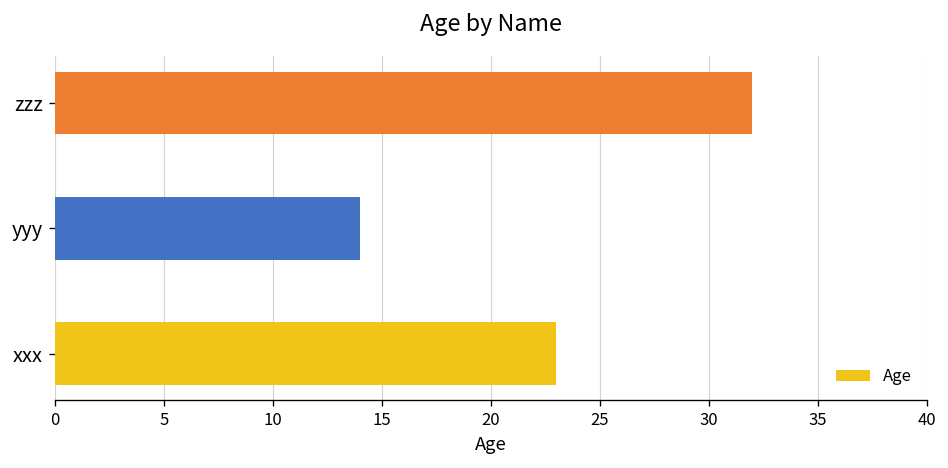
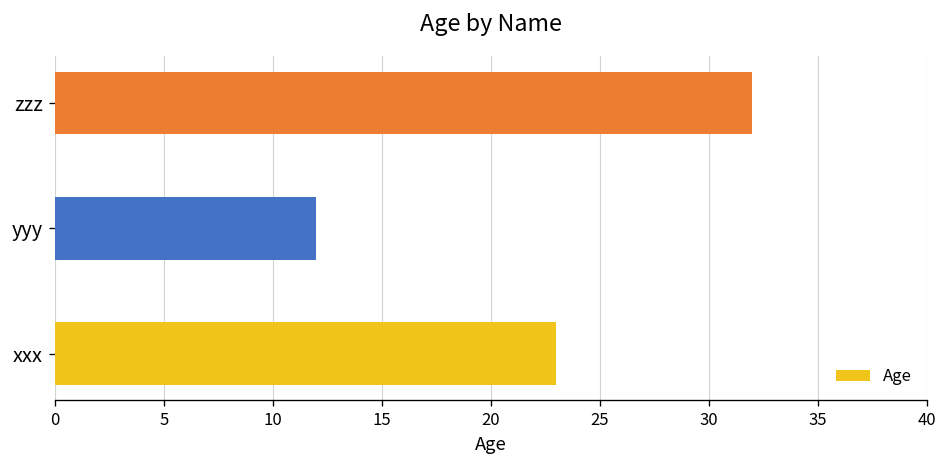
yyy: 14 -> 12
